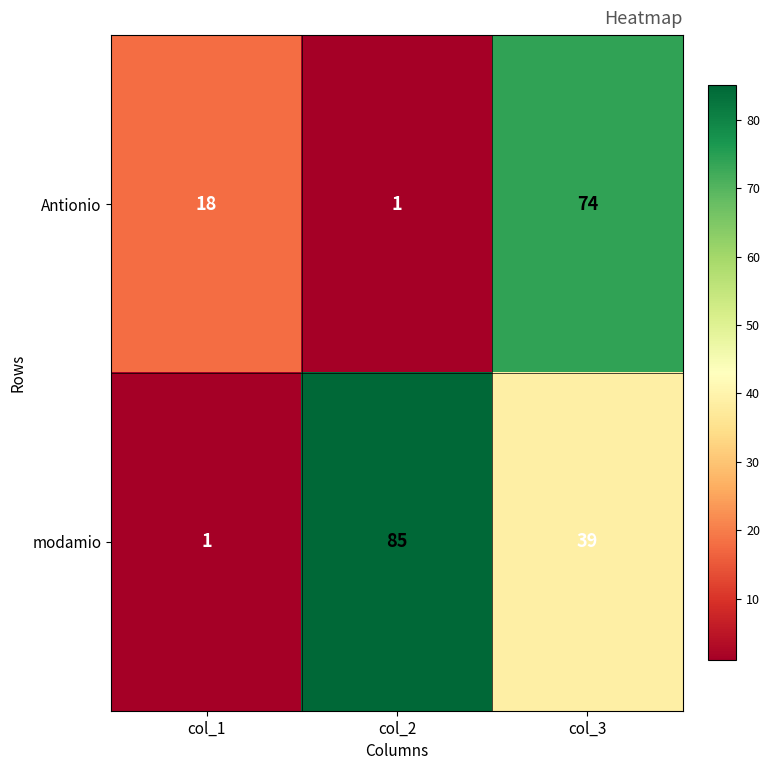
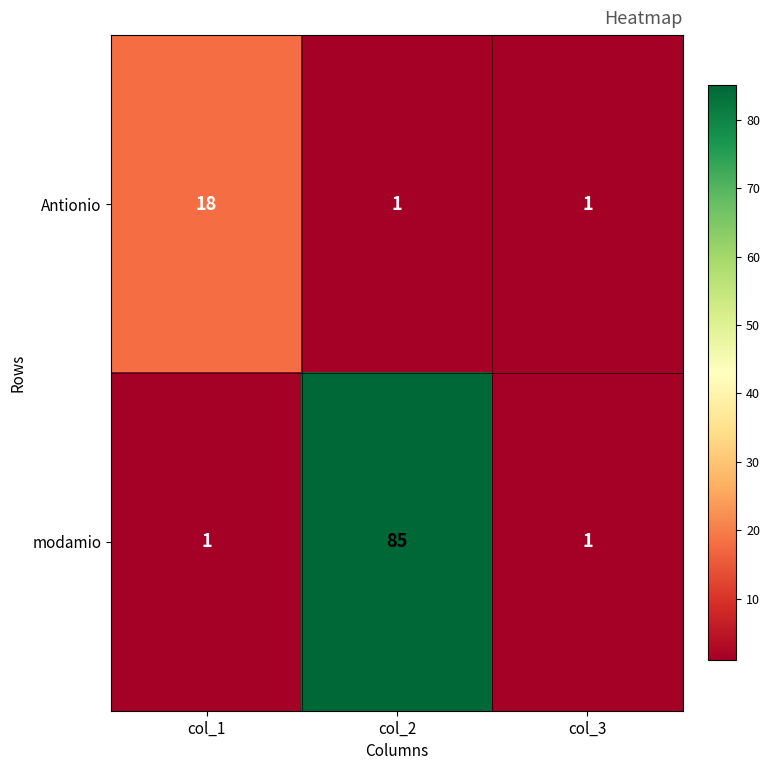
Antionio, col_3: 74 -> 1
modamio, col_3: 39 -> 1
